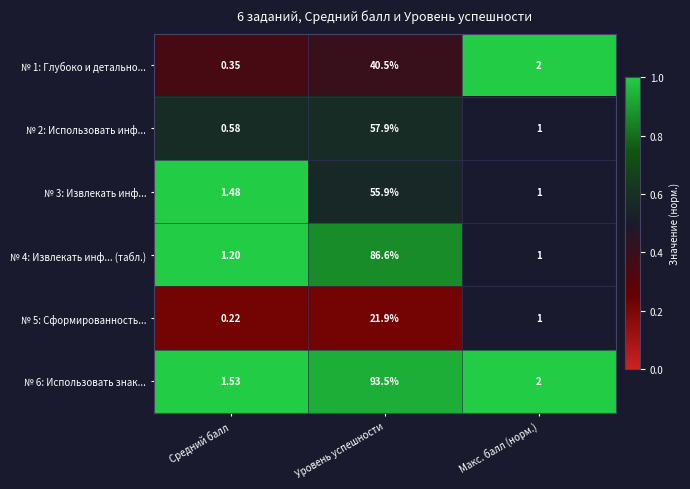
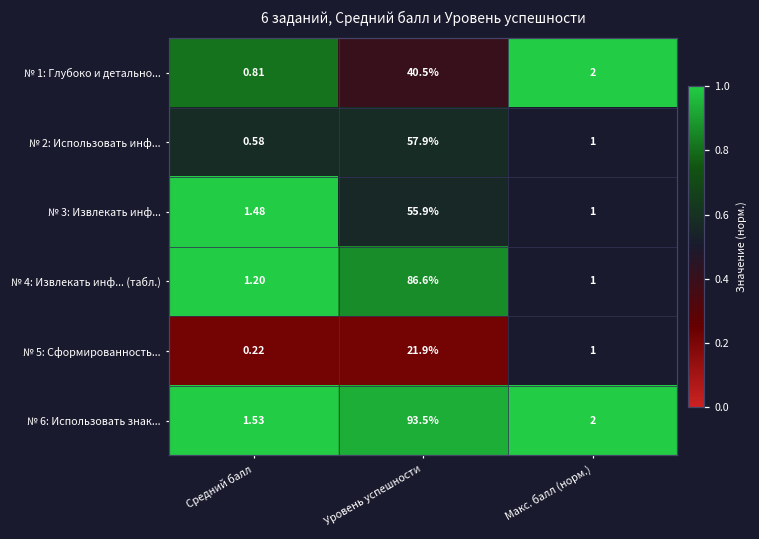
№ 1: Глубоко и детально..., Средний балл: 0.35 -> 0.81
